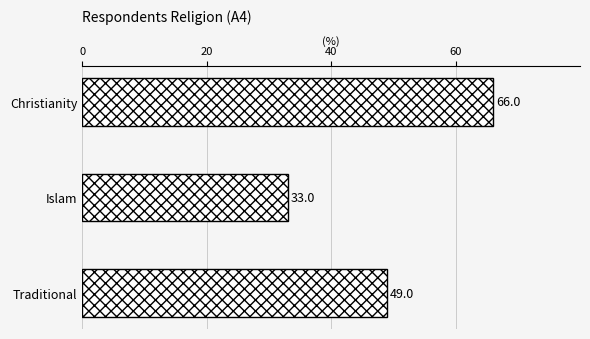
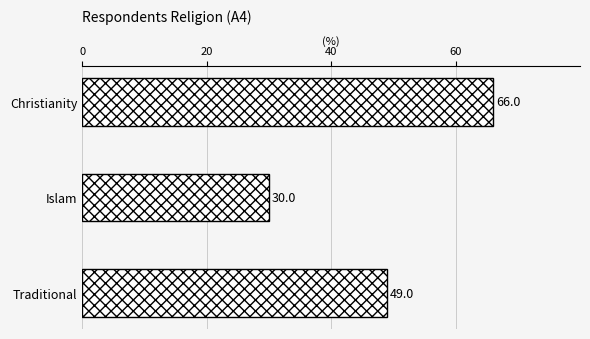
Islam: 33.0 -> 30.0
